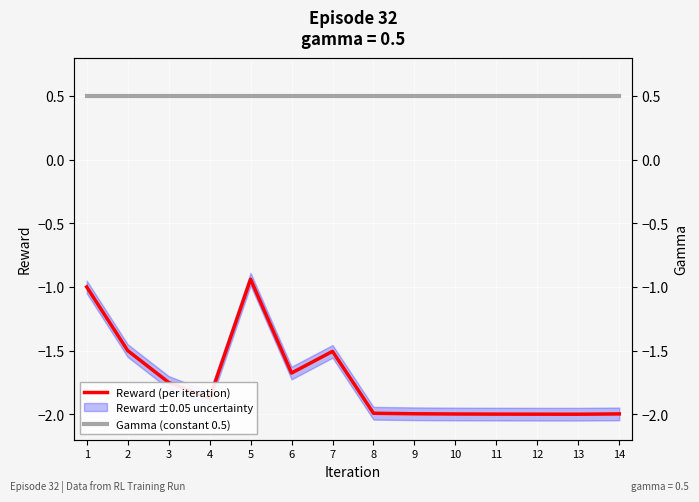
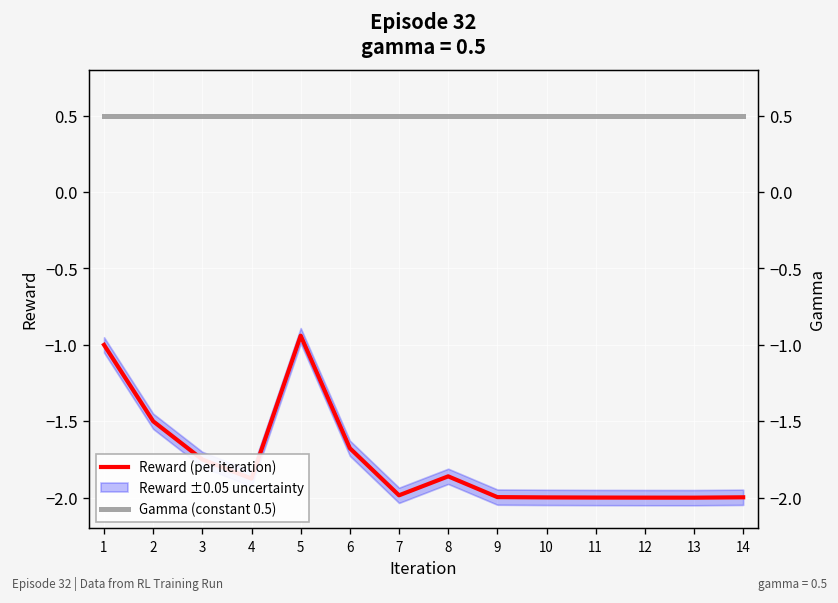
Reward (per iteration), 7: -1.51 -> -1.98
Reward (per iteration), 8: -1.99 -> -1.86
